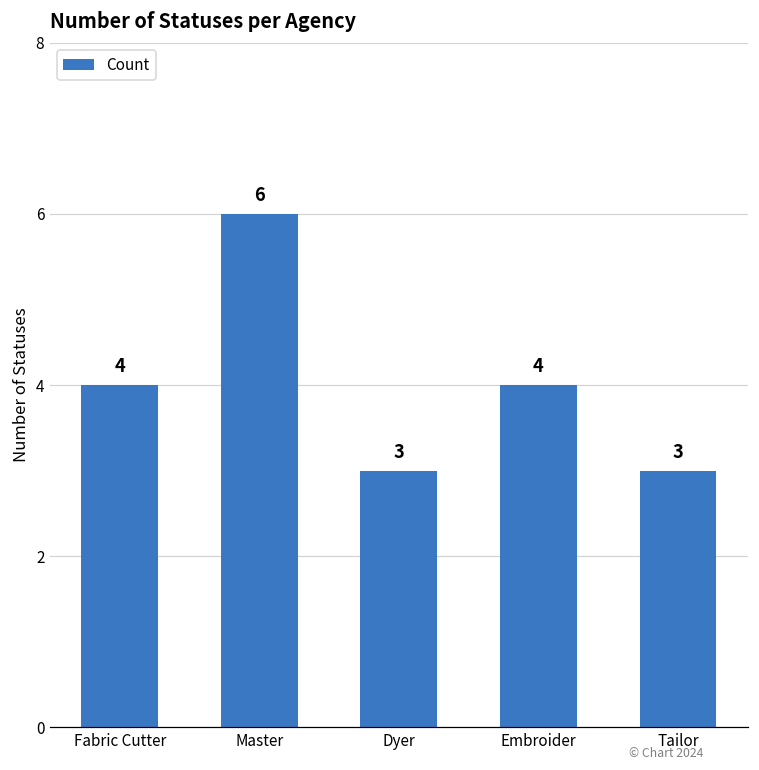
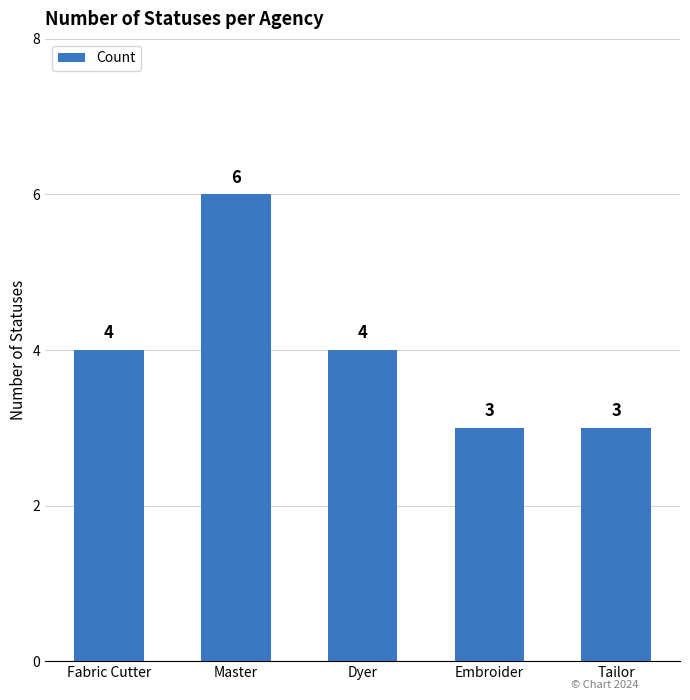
Dyer: 3 -> 4
Embroider: 4 -> 3
